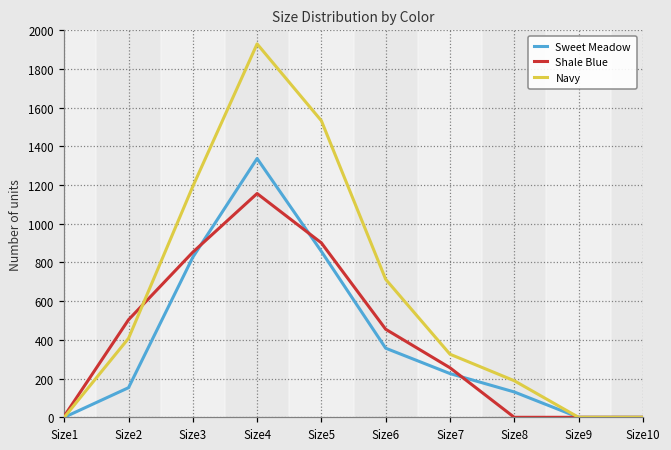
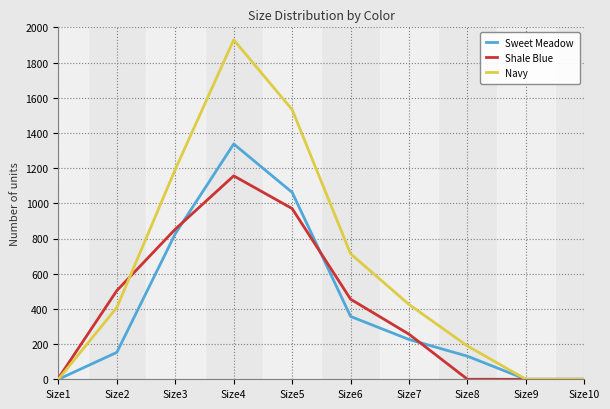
Sweet Meadow, Size5: 860 -> 1060
Shale Blue, Size5: 900 -> 970
Navy, Size7: 330 -> 430
